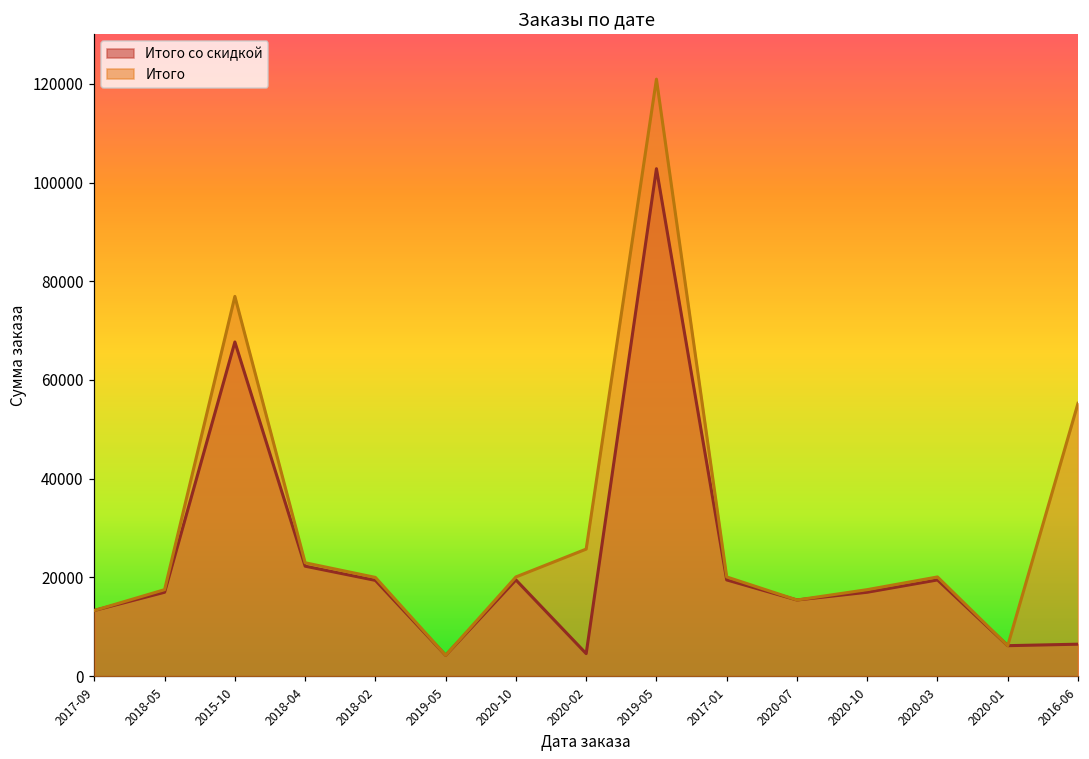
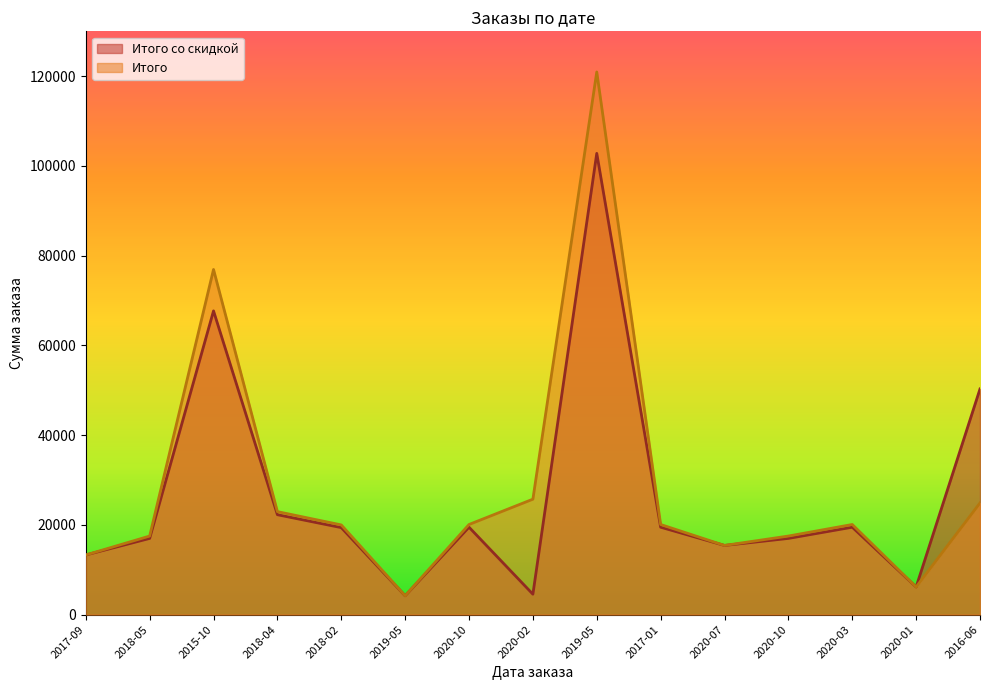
Итого со скидкой, 2016-06: 6000 -> 50000
Итого, 2016-06: 55000 -> 25000
